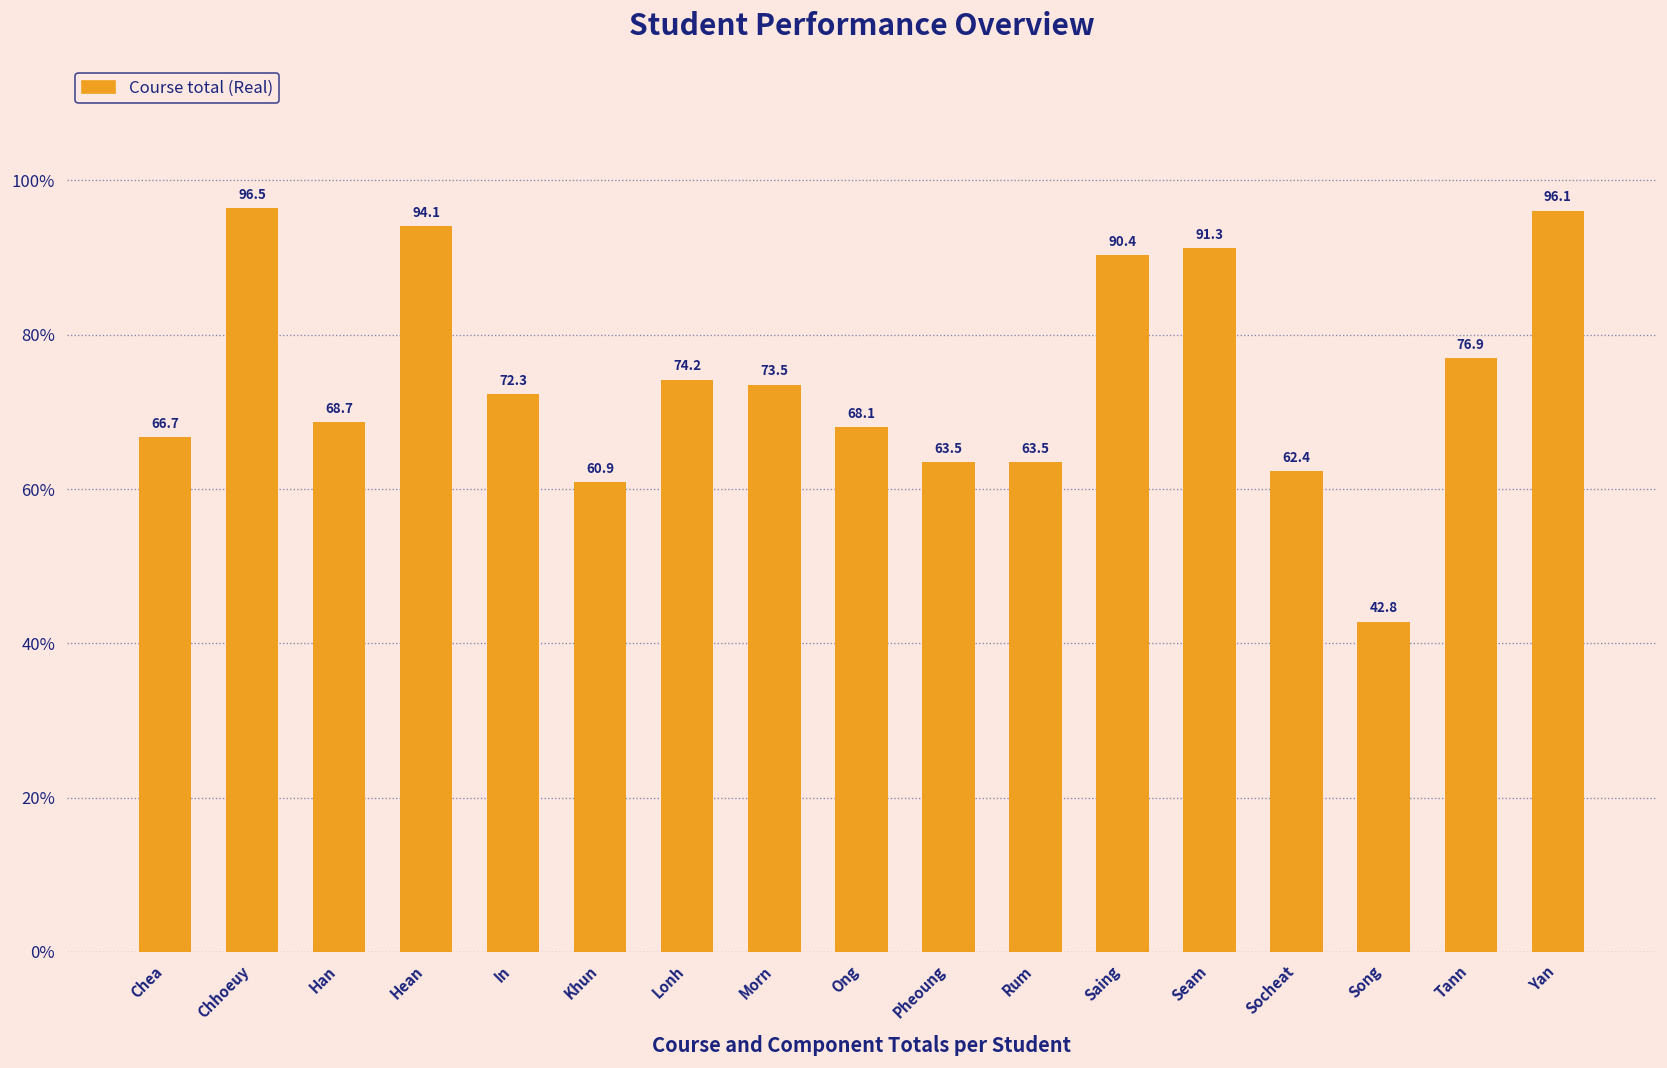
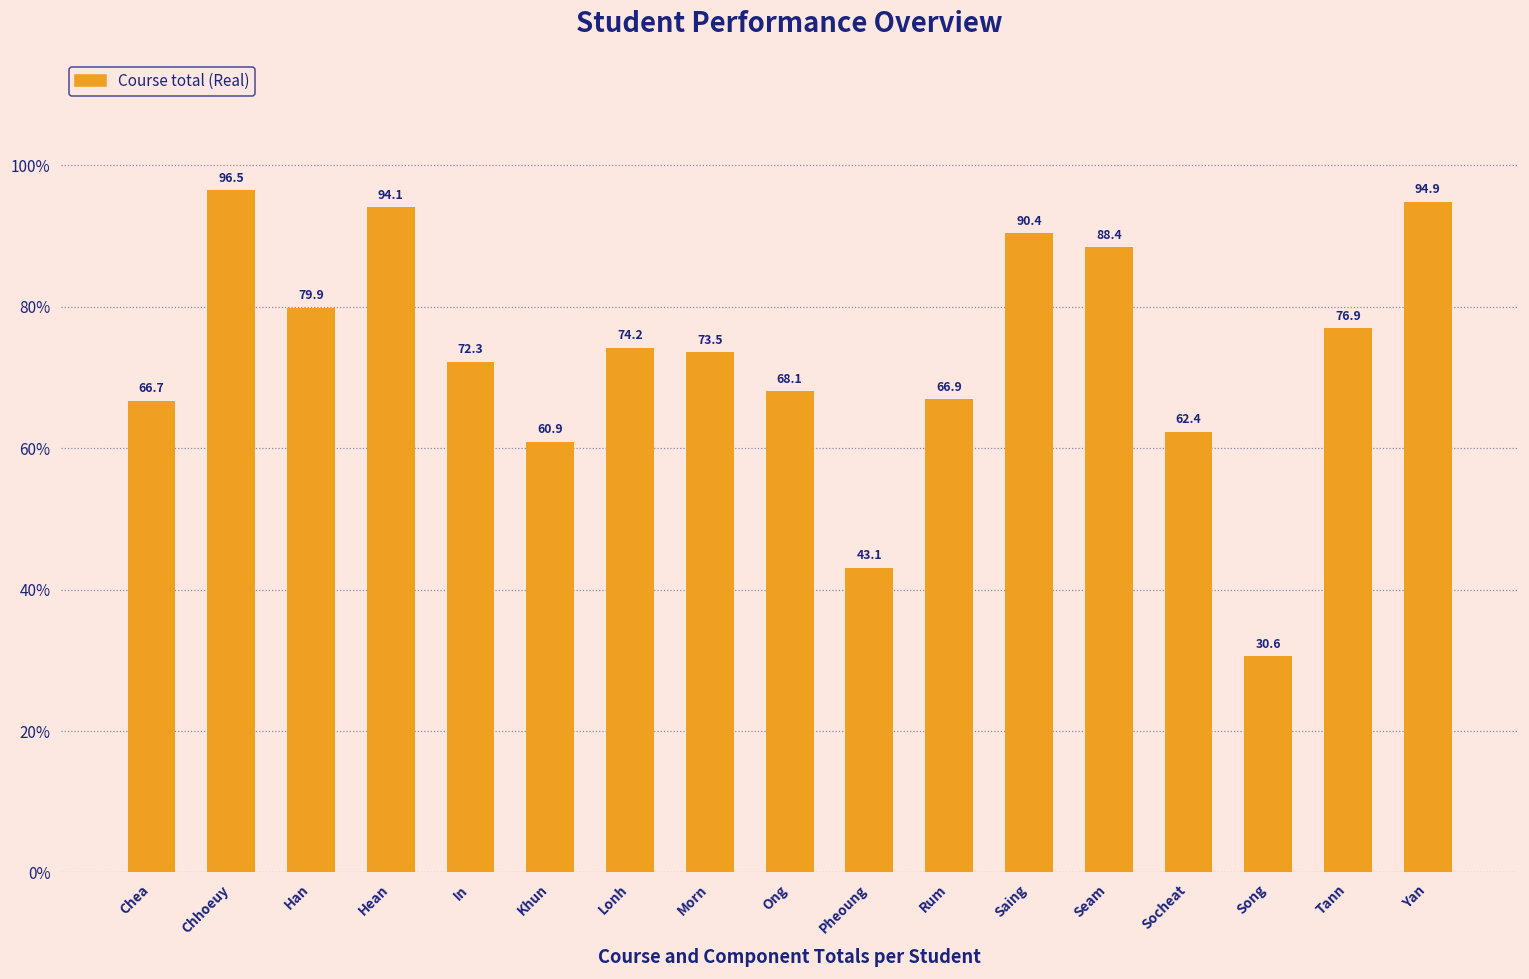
Han: 68.7 -> 79.9
Pheoung: 63.5 -> 43.1
Rum: 63.5 -> 66.9
Seam: 91.3 -> 88.4
Song: 42.8 -> 30.6
Yan: 96.1 -> 94.9
